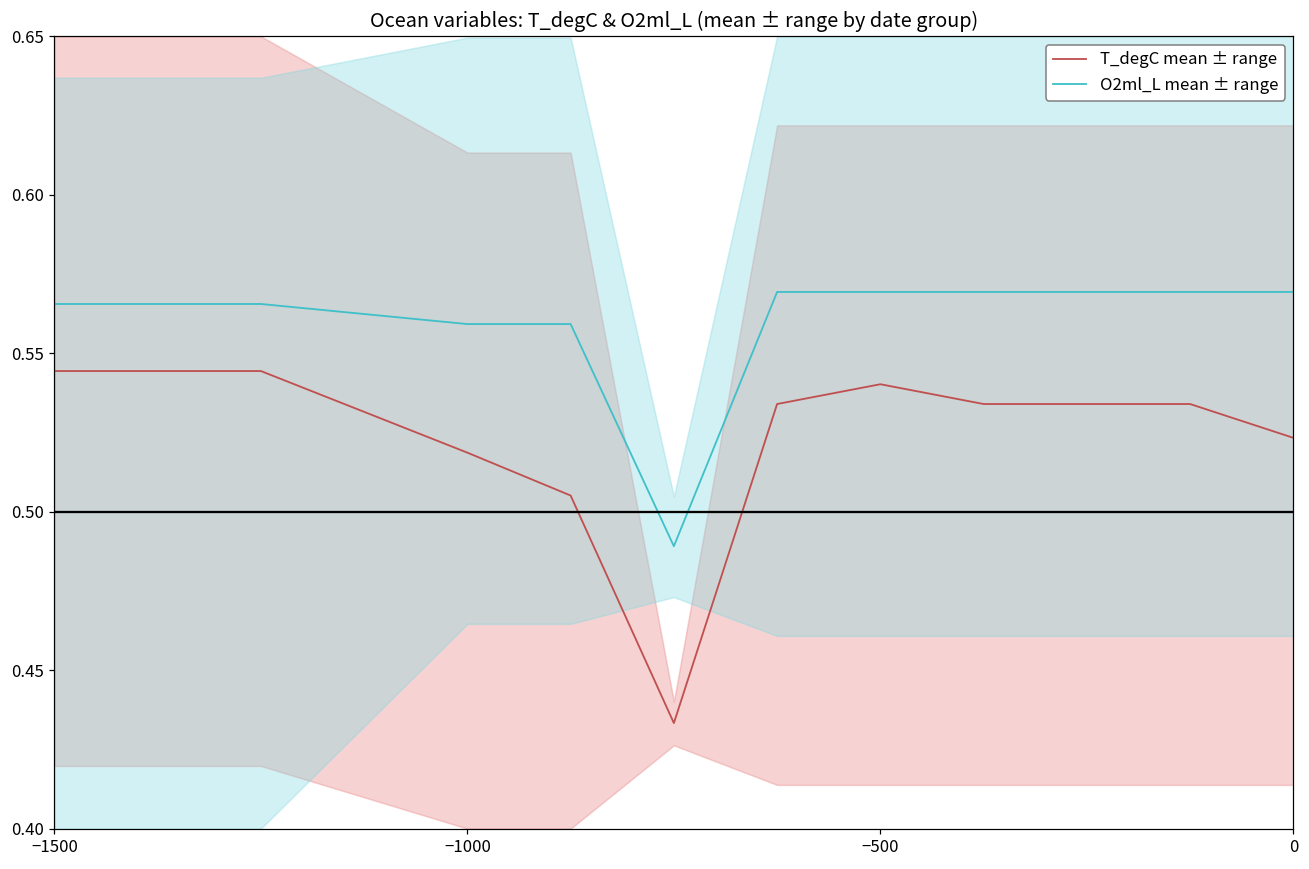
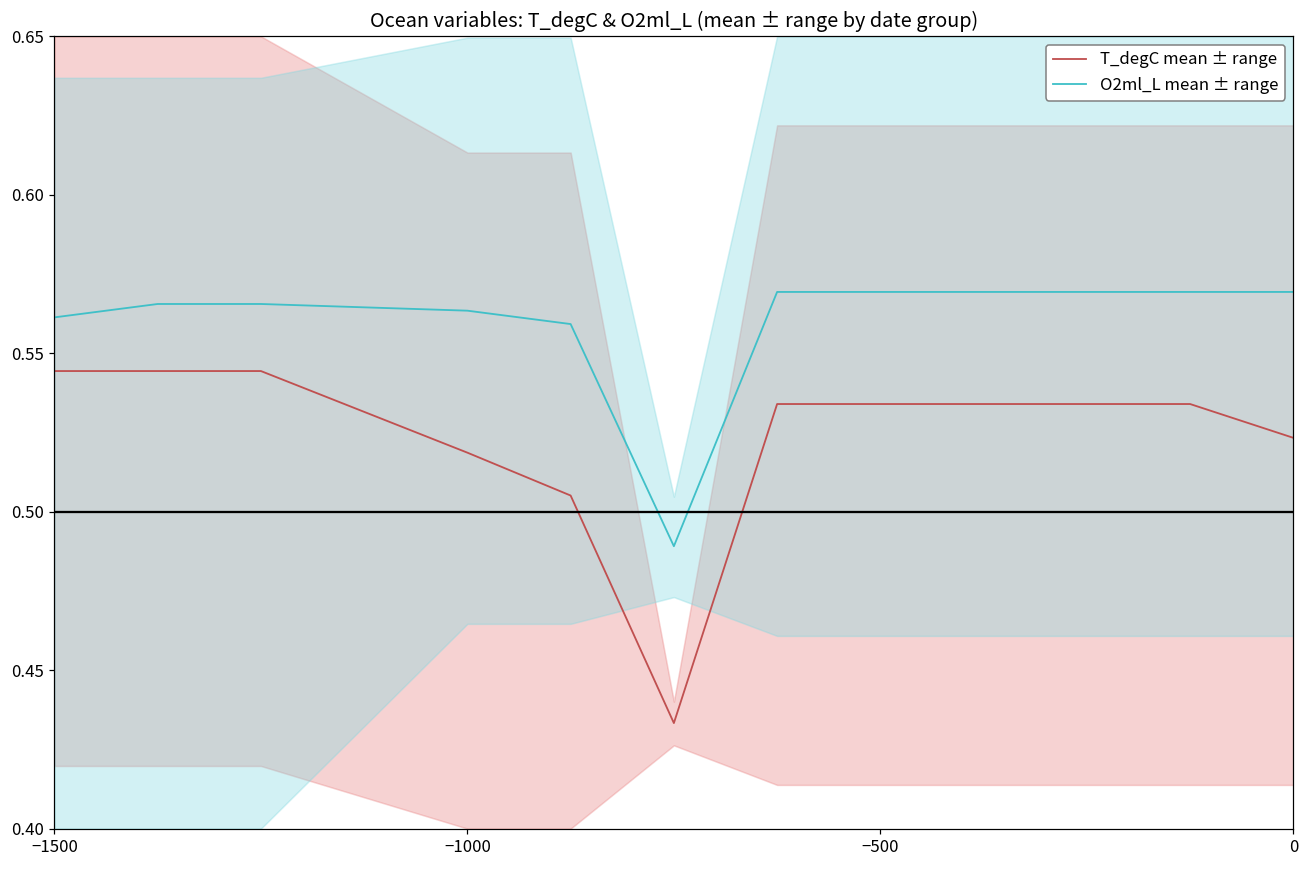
O2ml_L mean ± range, −1500: 0.566 -> 0.561
O2ml_L mean ± range, −1000: 0.559 -> 0.563
T_degC mean ± range, −500: 0.540 -> 0.534
